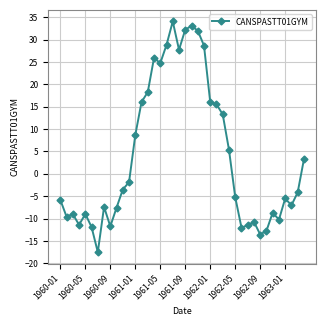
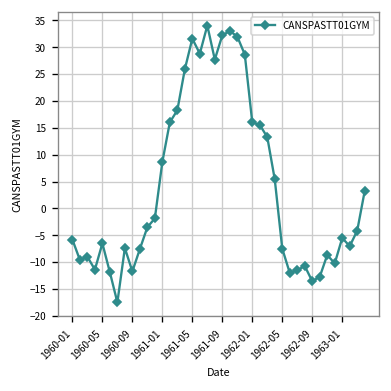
1960-05: -9 -> -7
1961-05: 25 -> 32
1962-05: -5 -> -8
